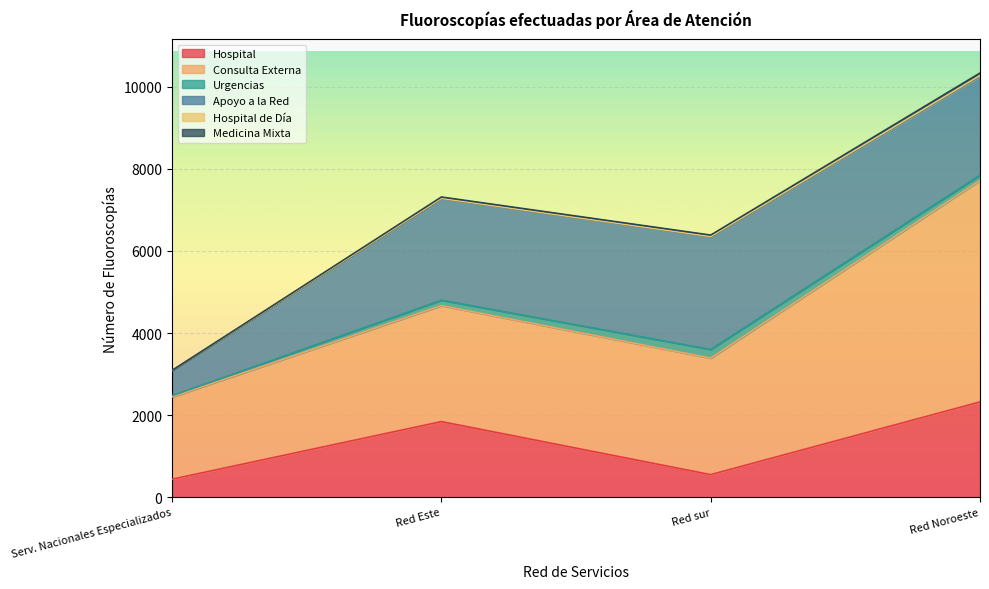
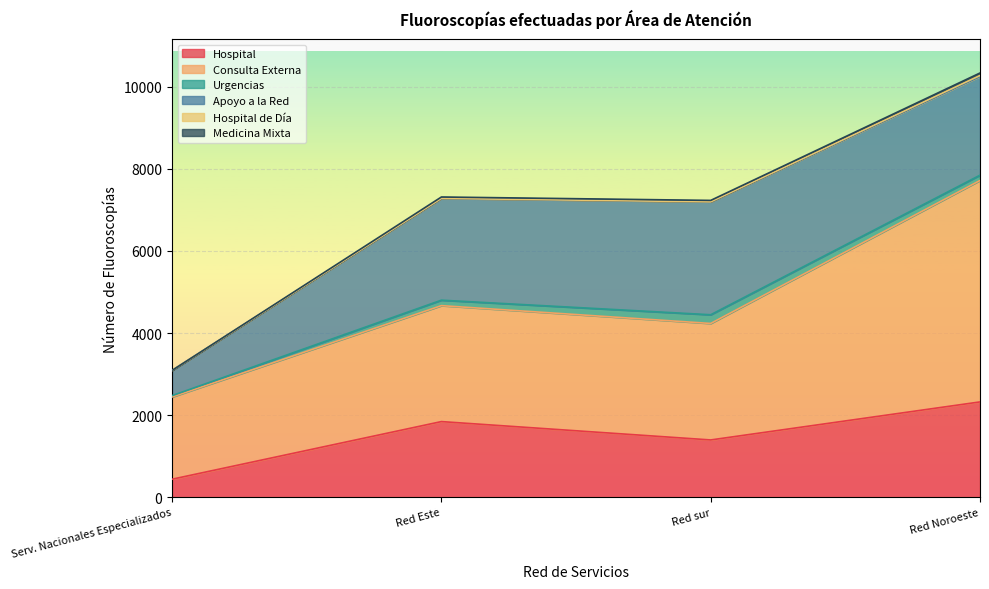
Hospital, Red sur: 600 -> 1400
